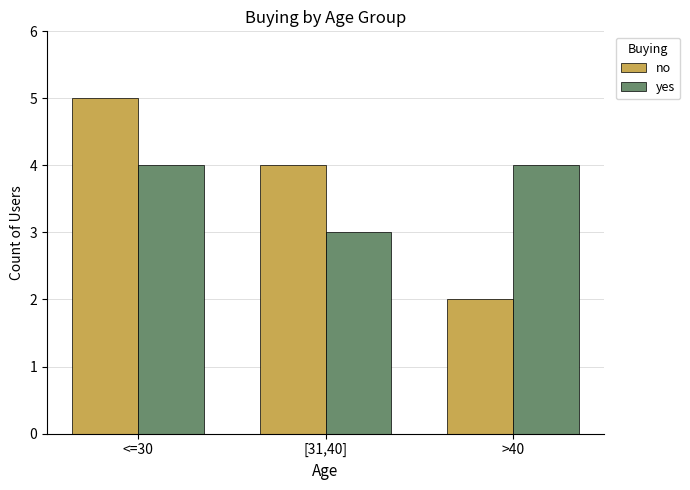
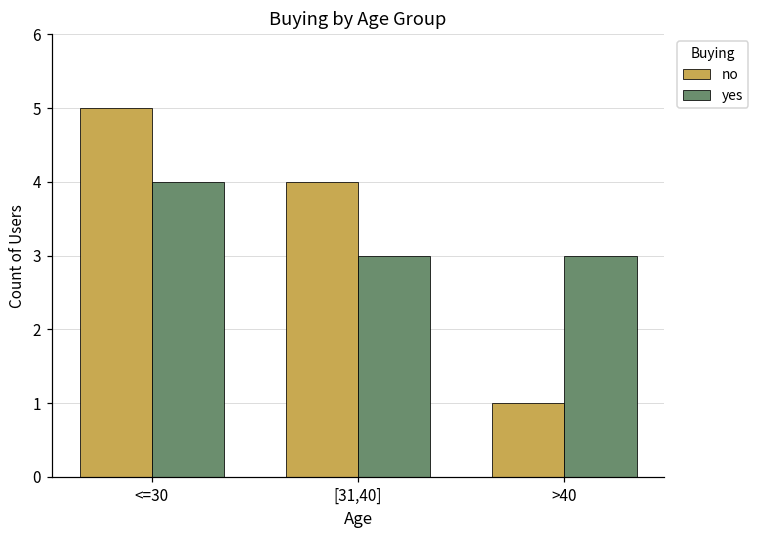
no, >40: 2 -> 1
yes, >40: 4 -> 3
